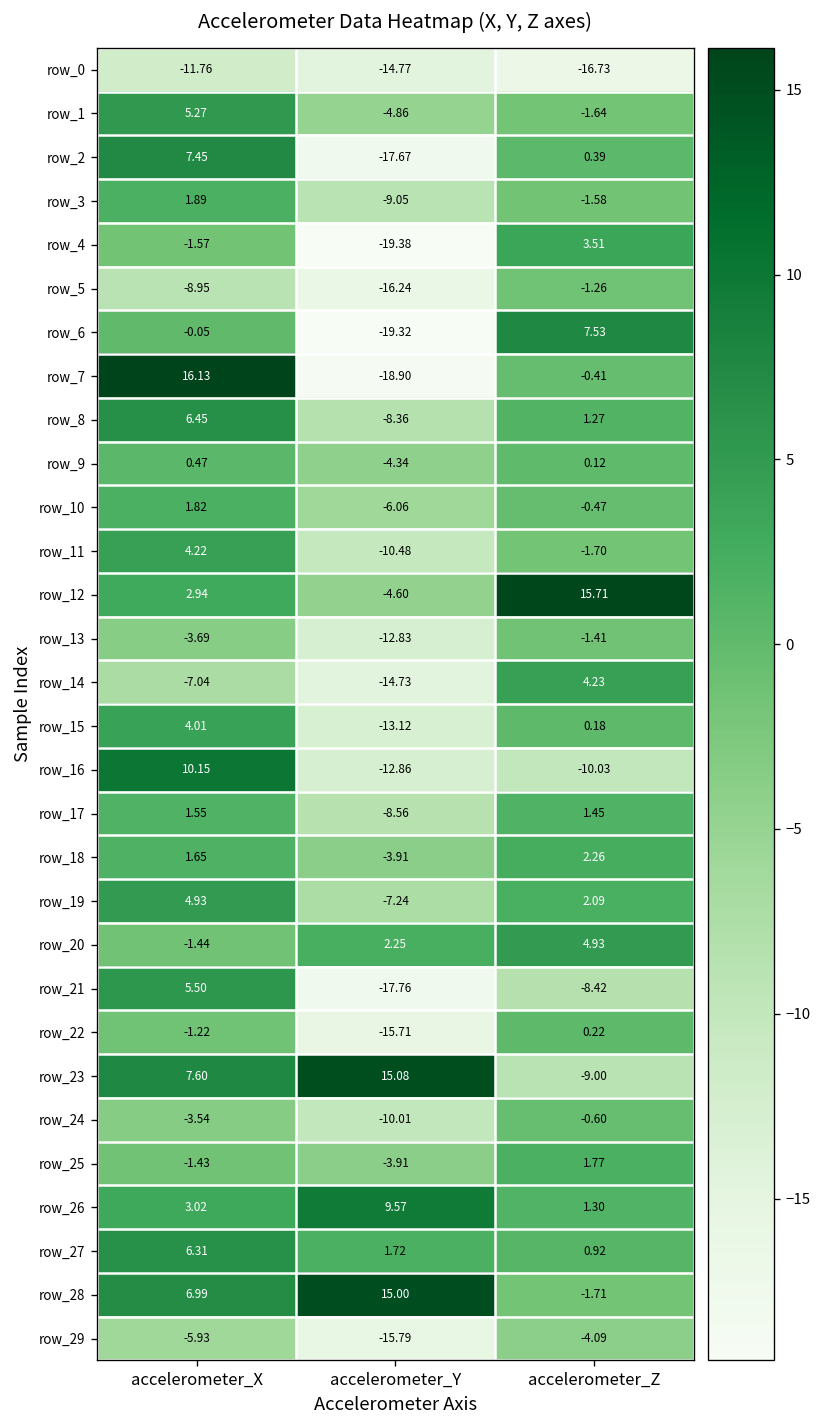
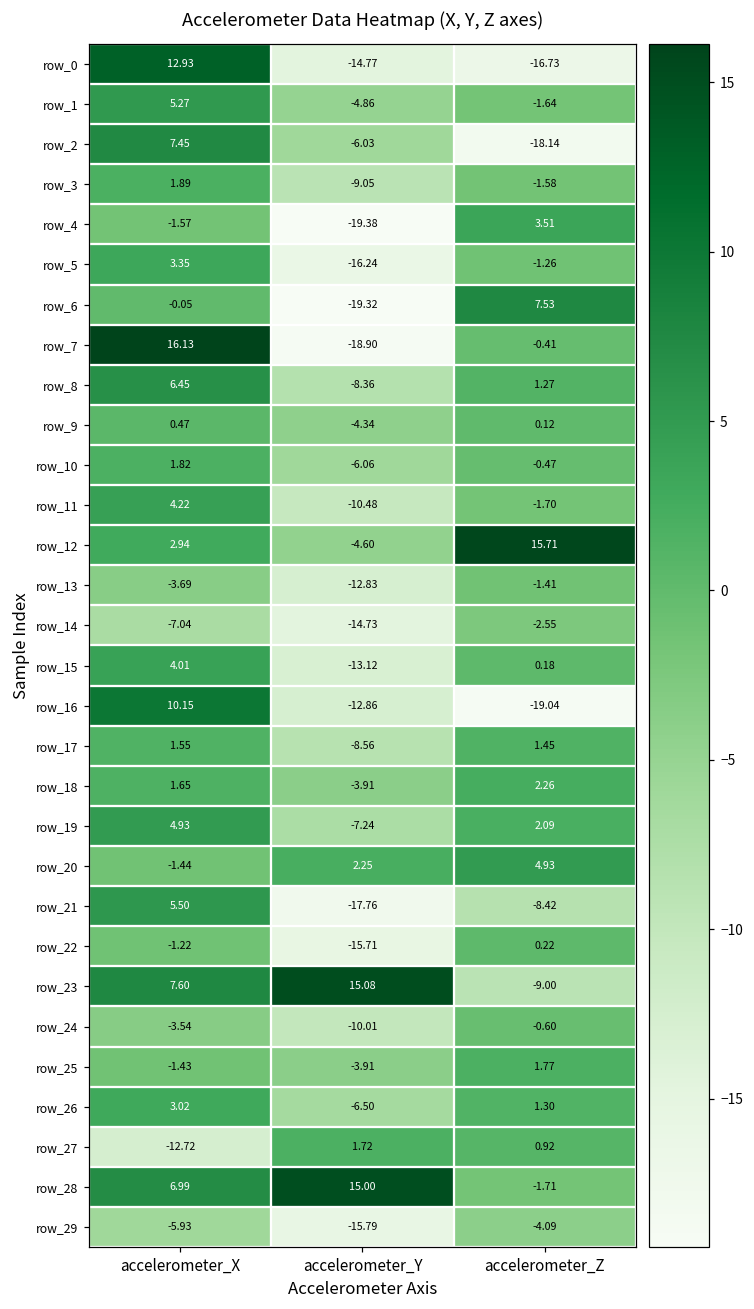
row_0, accelerometer_X: -11.76 -> 12.93
row_2, accelerometer_Y: -17.67 -> -6.03
row_2, accelerometer_Z: 0.39 -> -18.14
row_5, accelerometer_X: -8.95 -> 3.35
row_14, accelerometer_Z: 4.23 -> -2.55
row_16, accelerometer_Z: -10.03 -> -19.04
row_26, accelerometer_Y: 9.57 -> -6.50
row_27, accelerometer_X: 6.31 -> -12.72
